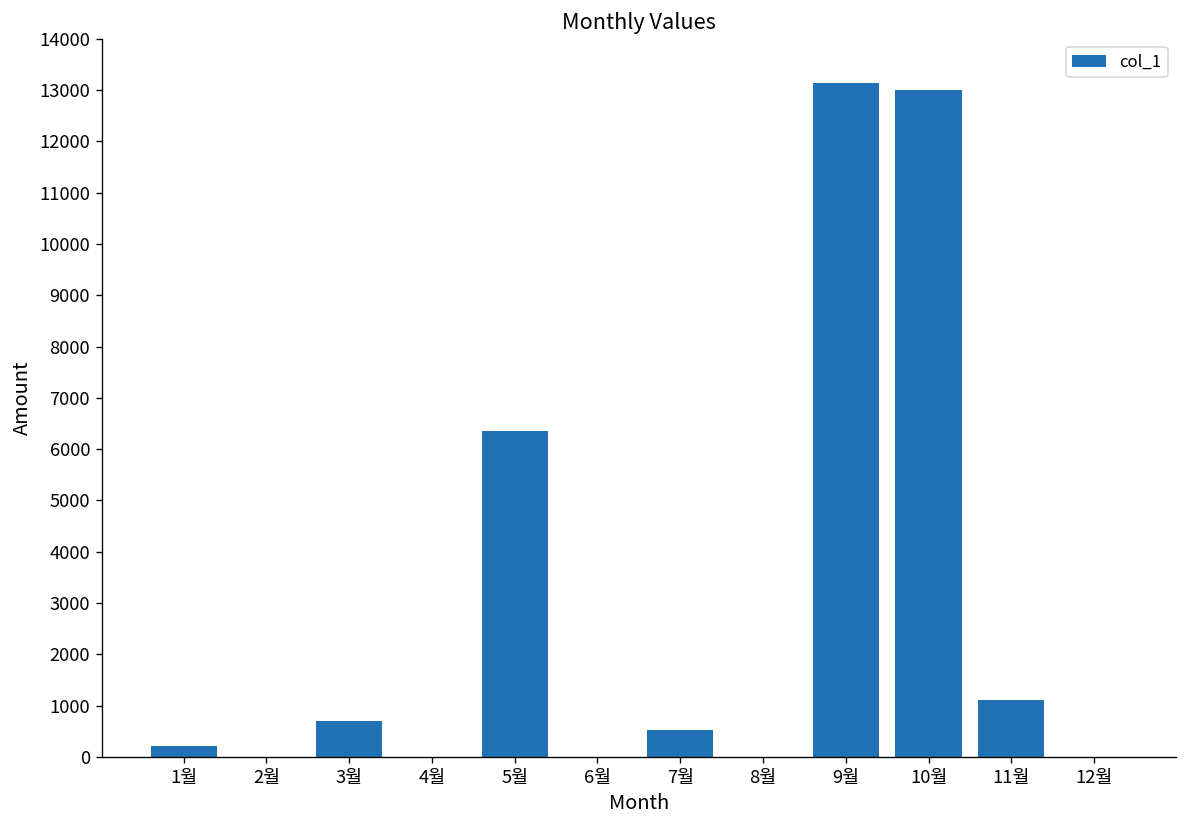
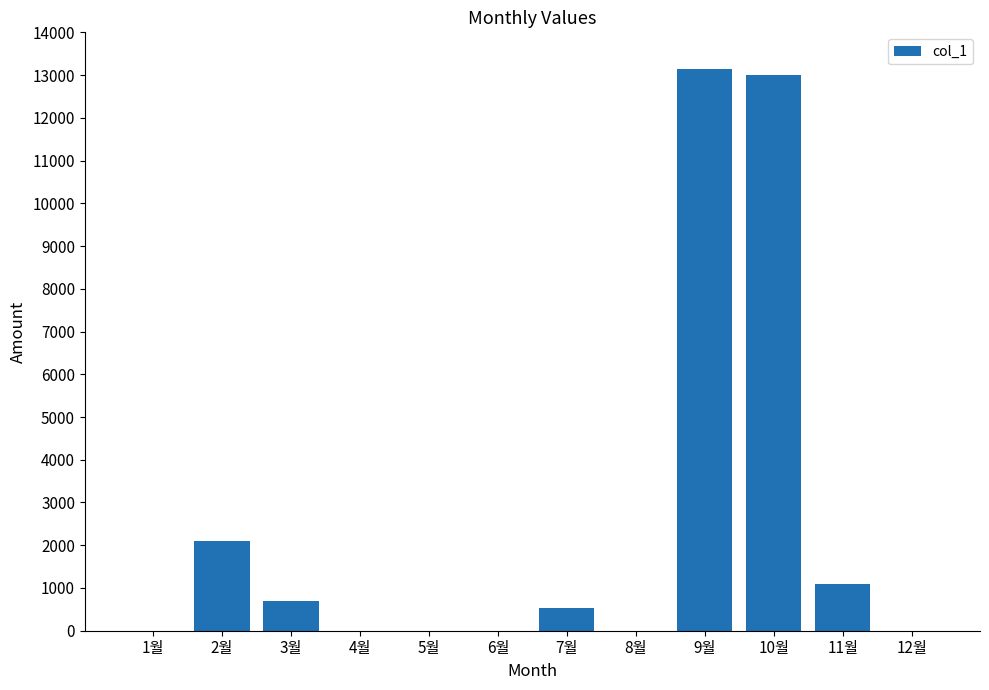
1월: 200 -> 0
2월: 0 -> 2100
5월: 6400 -> 0
